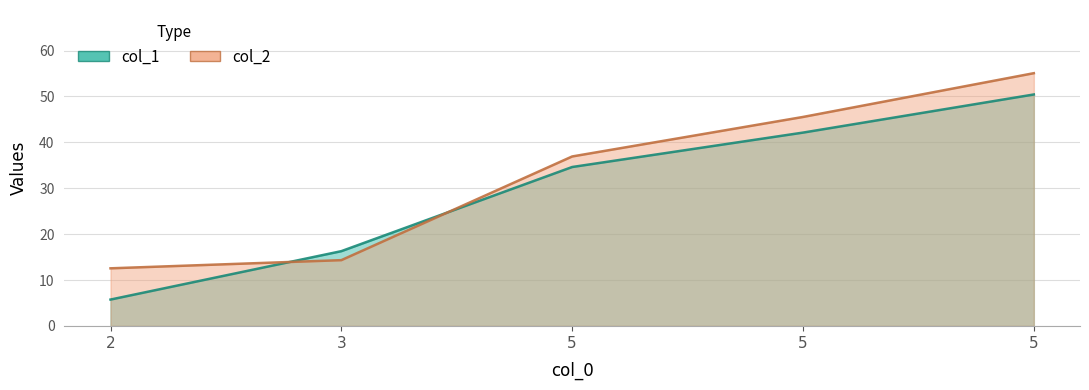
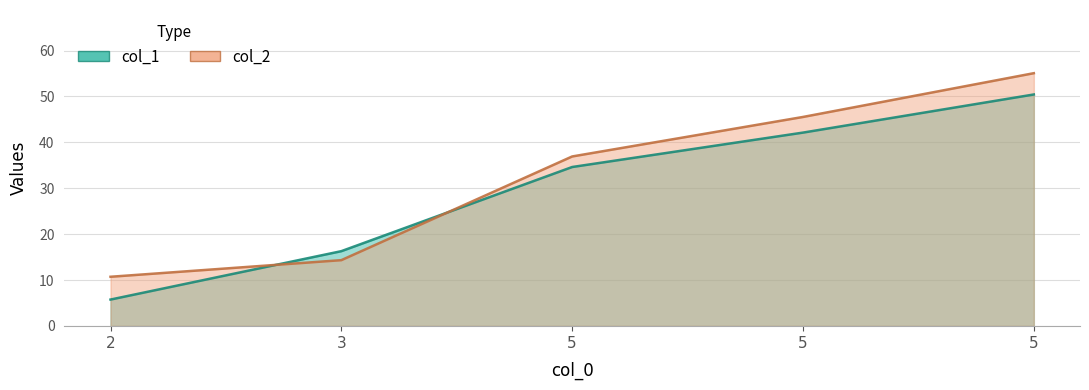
col_2, 2: 13 -> 11
